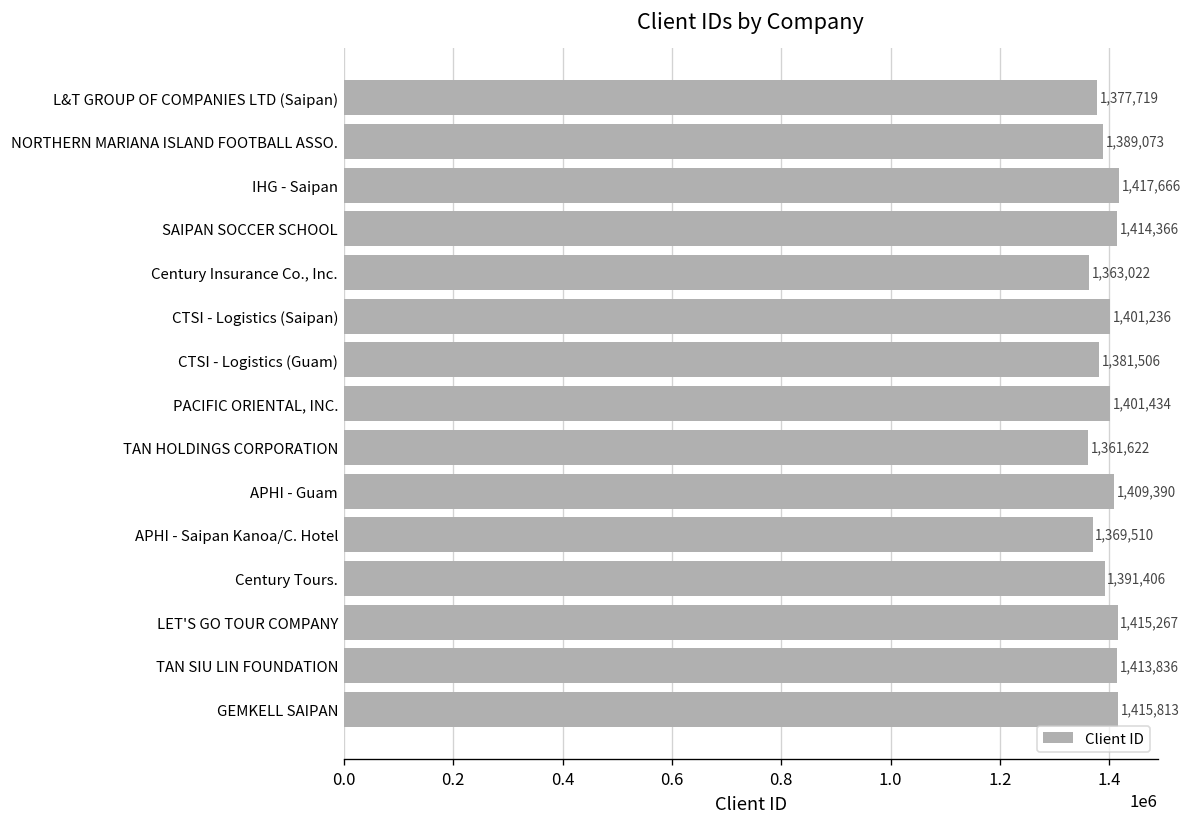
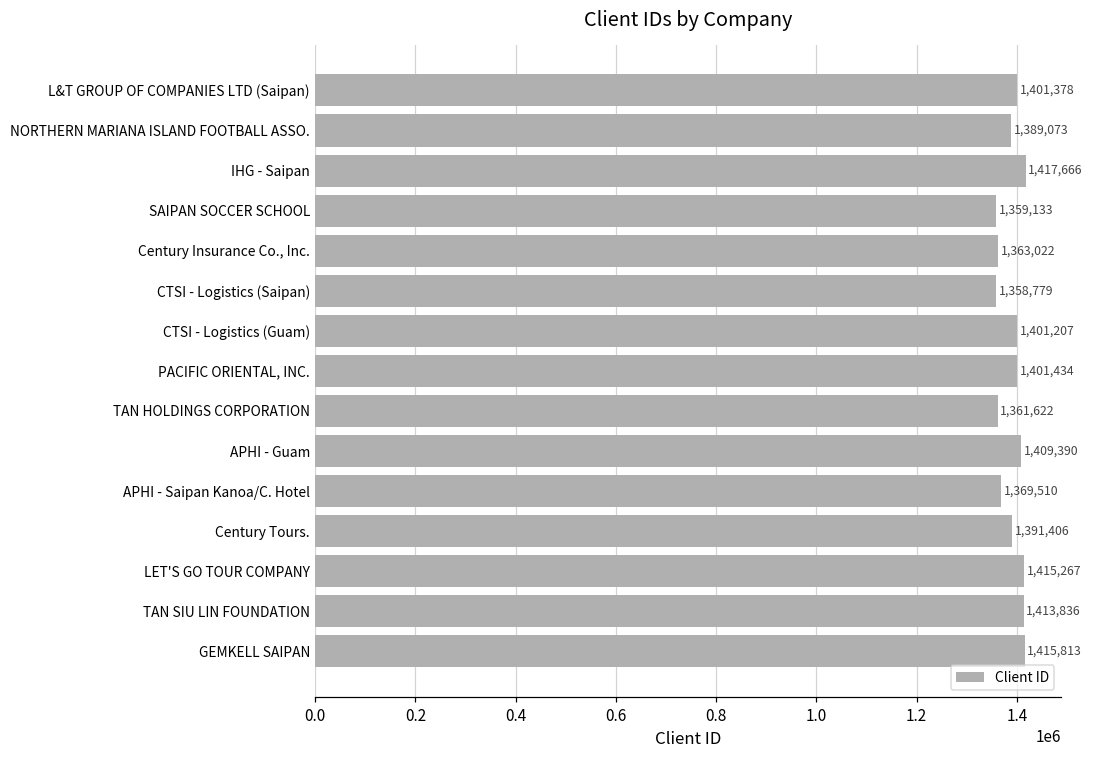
L&T GROUP OF COMPANIES LTD (Saipan): 1,377,719 -> 1,401,378
SAIPAN SOCCER SCHOOL: 1,414,366 -> 1,359,133
CTSI - Logistics (Saipan): 1,401,236 -> 1,358,779
CTSI - Logistics (Guam): 1,381,506 -> 1,401,207
